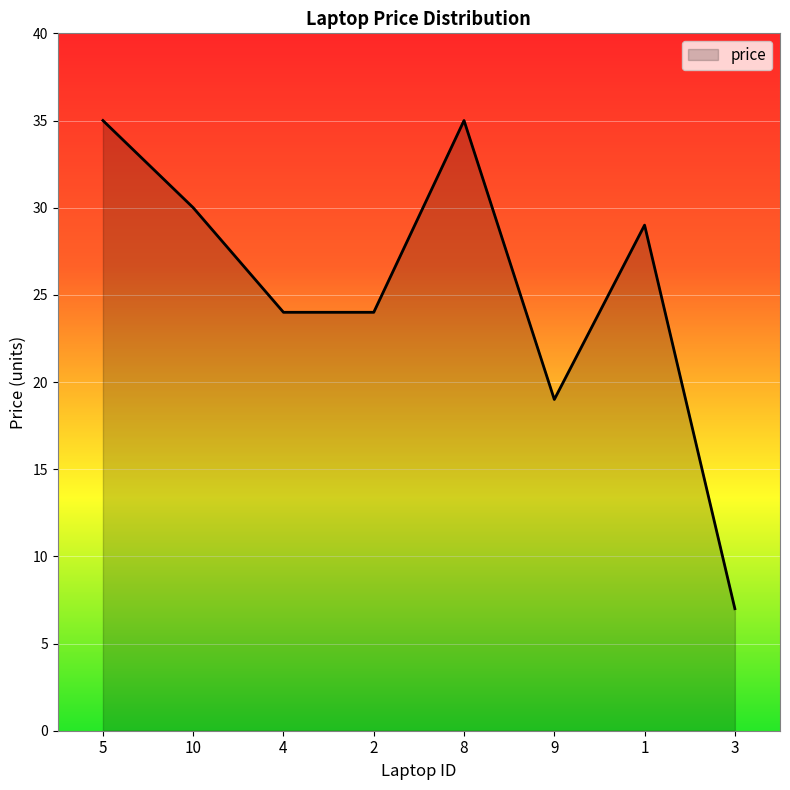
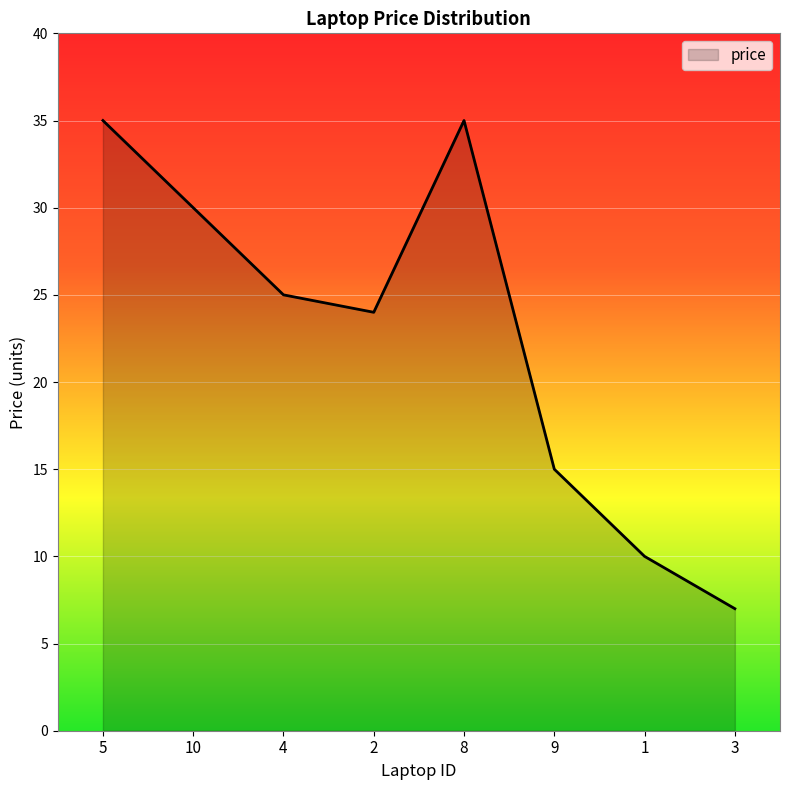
4: 24 -> 25
9: 19 -> 15
1: 29 -> 10
